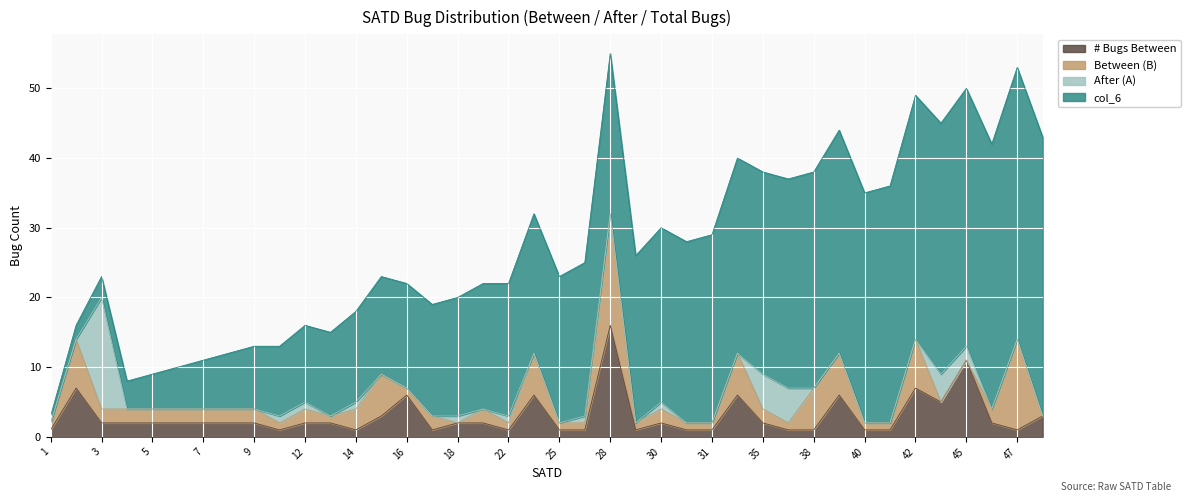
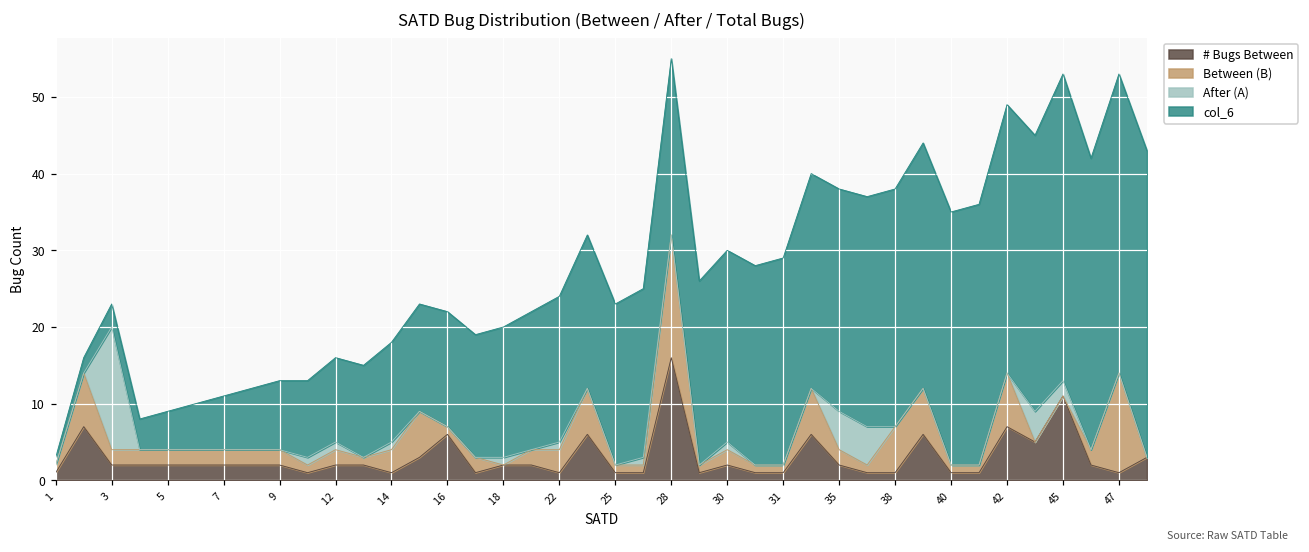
Between (B), 22: 1 -> 3
col_6, 45: 37 -> 40
